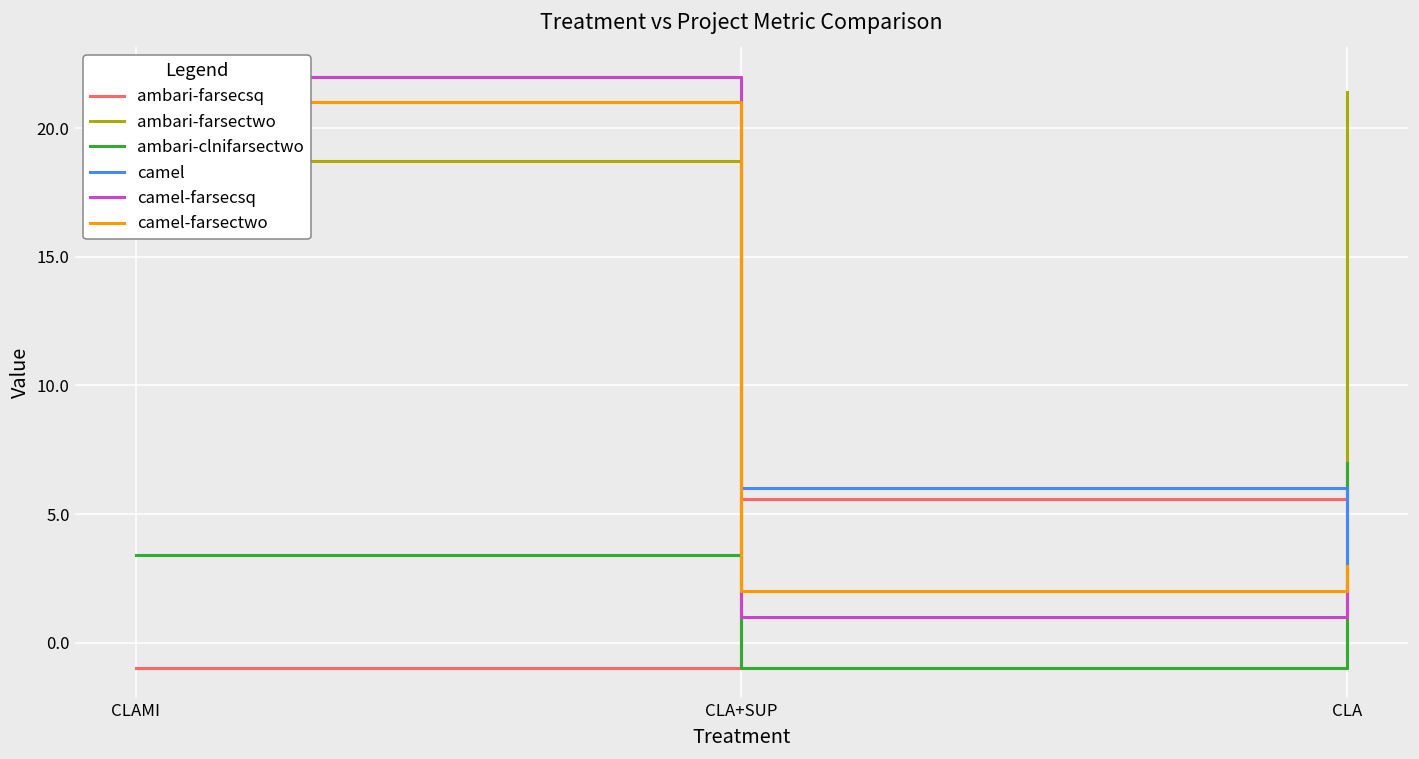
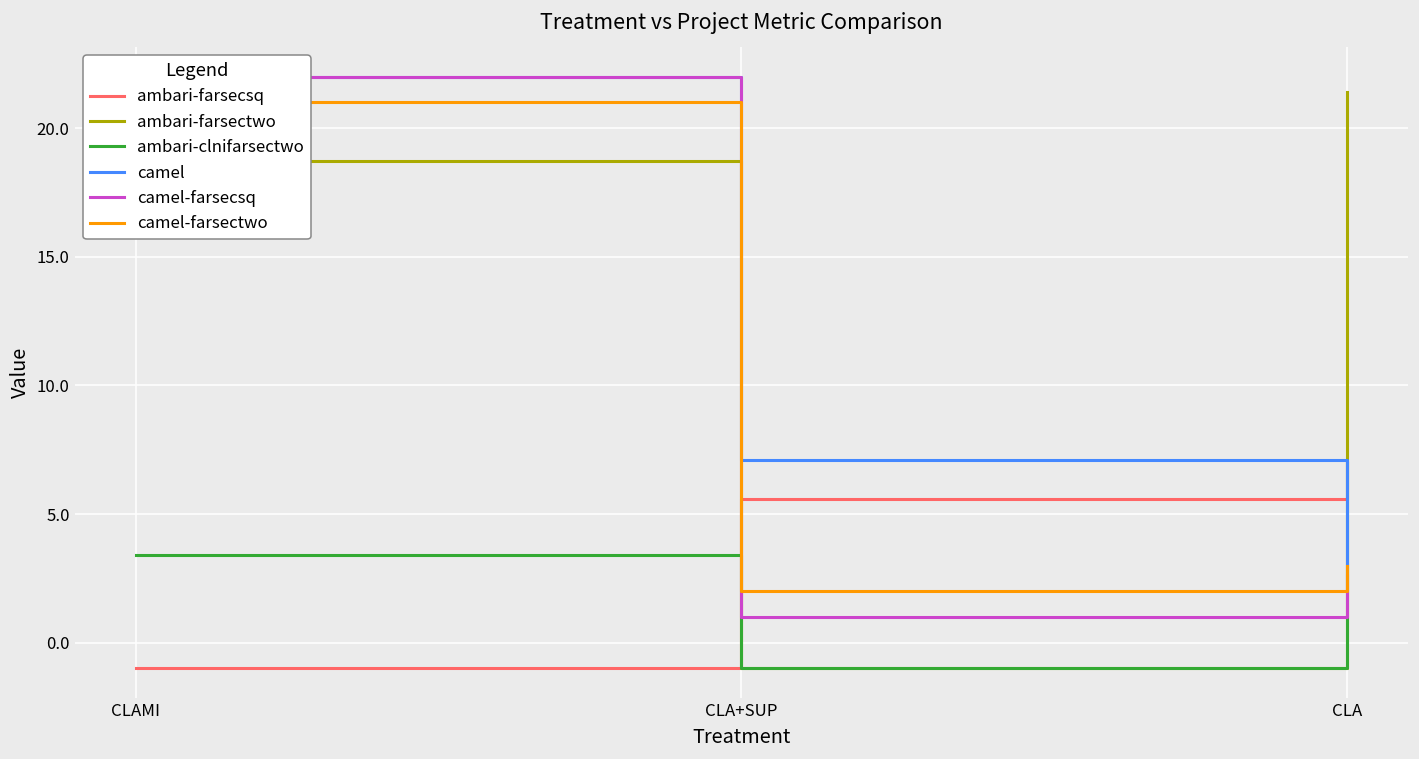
camel, CLA+SUP: 6.0 -> 7.1
